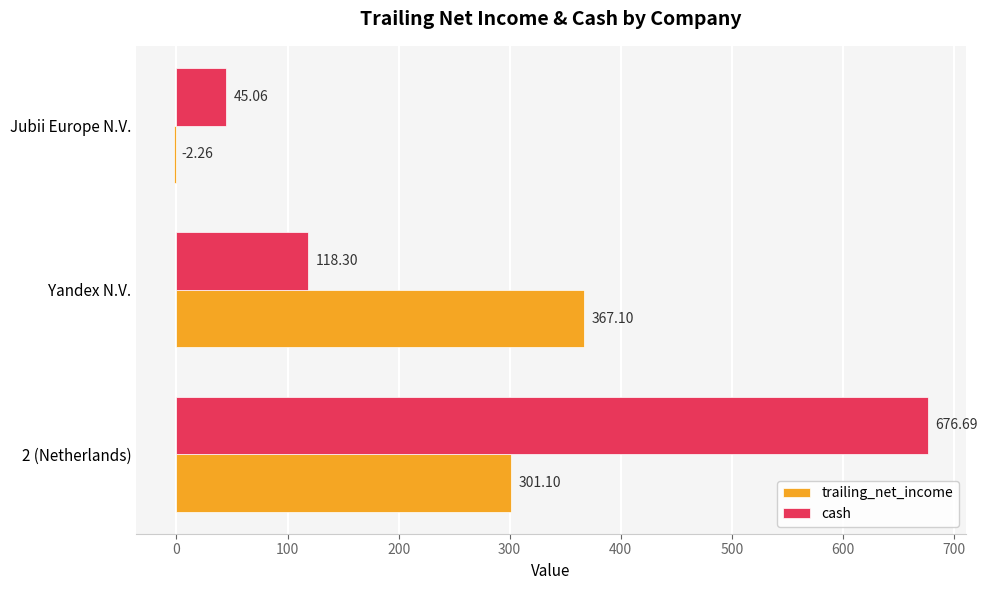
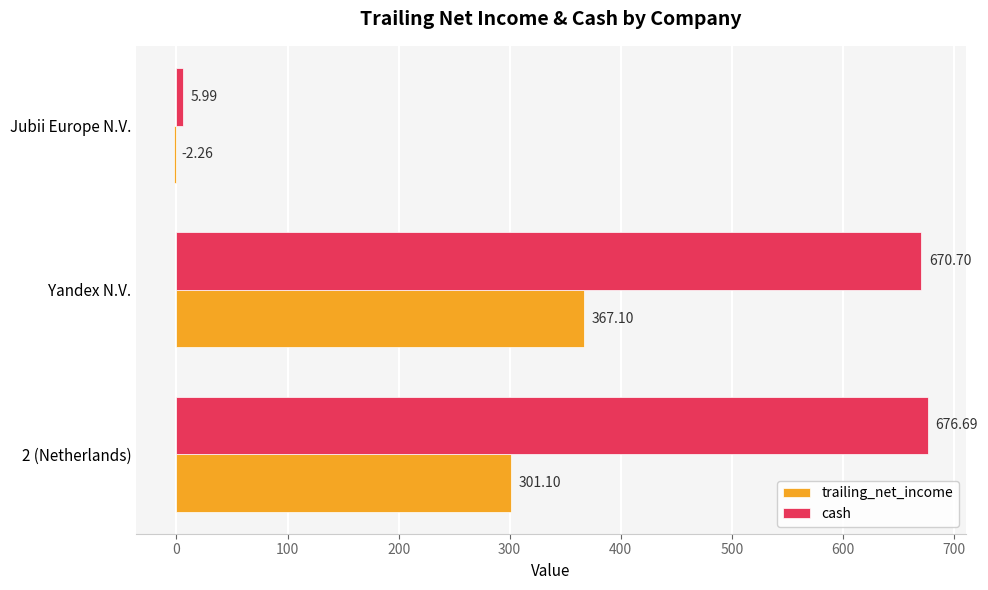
cash, Jubii Europe N.V.: 45.06 -> 5.99
cash, Yandex N.V.: 118.30 -> 670.70
